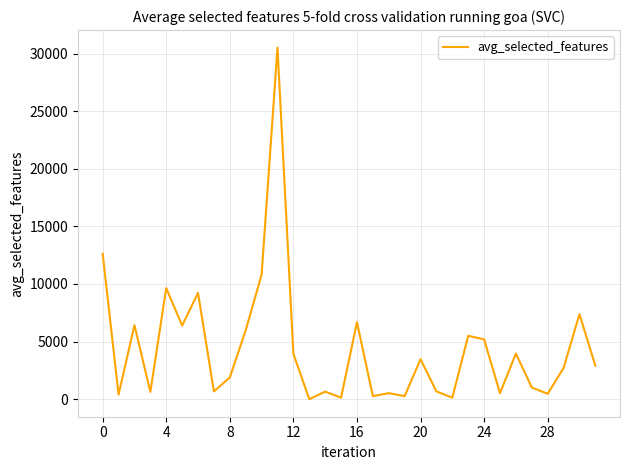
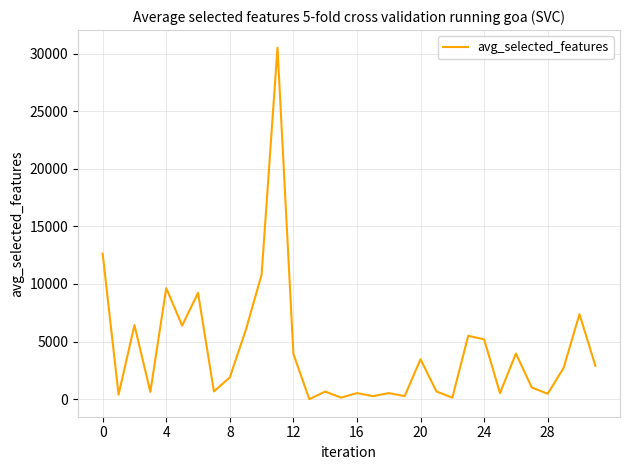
16: 6700 -> 500
